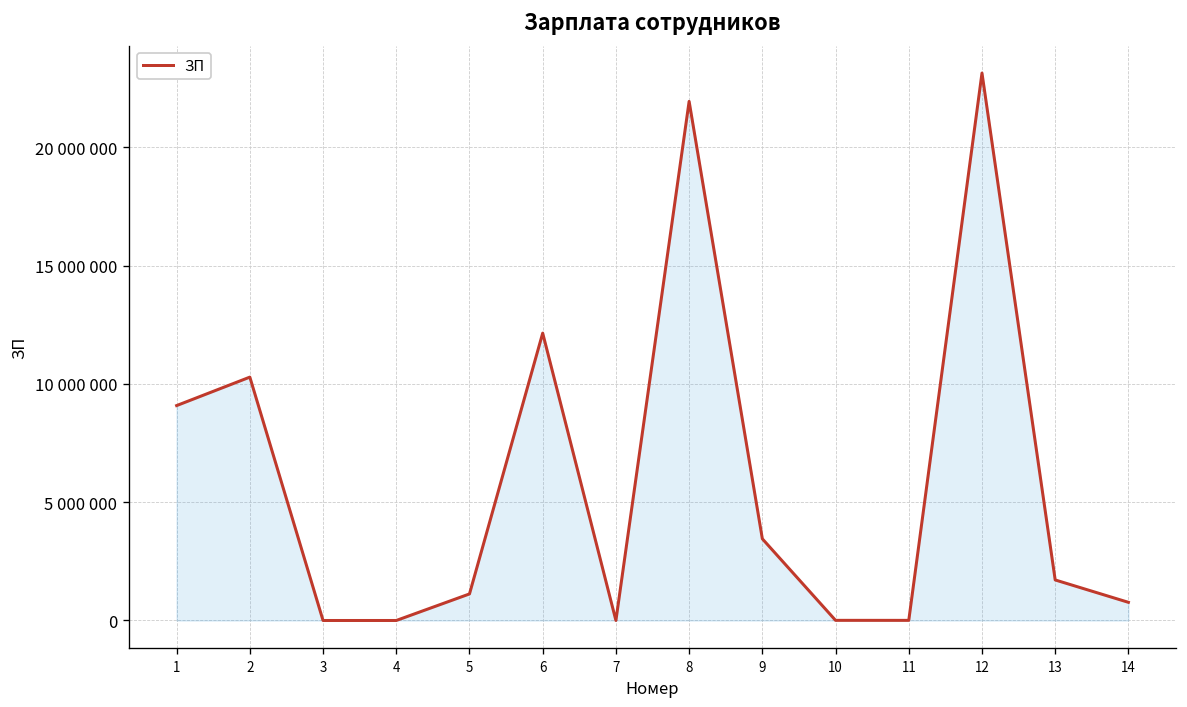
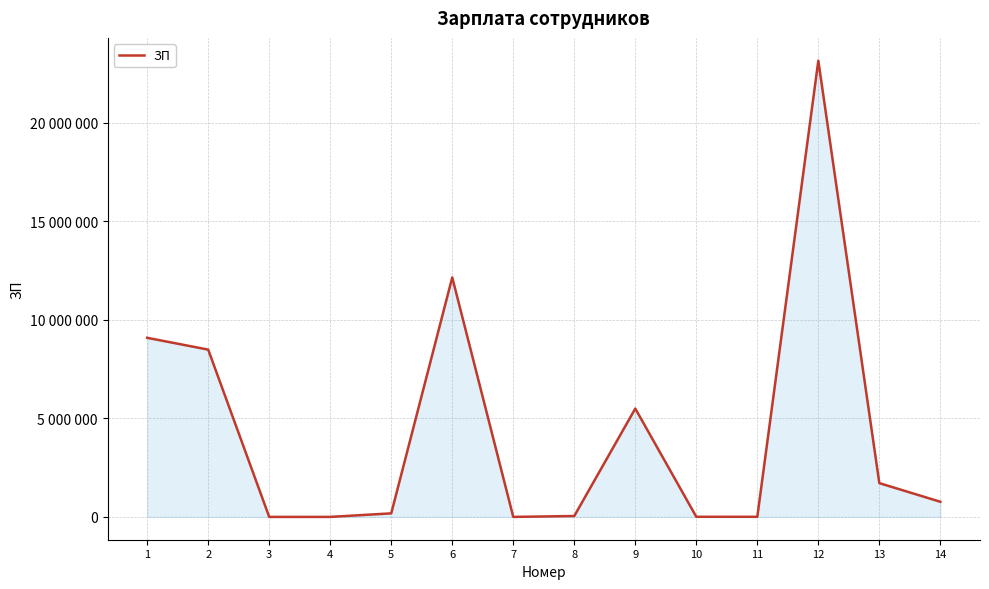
2: 10300000 -> 8500000
5: 1100000 -> 200000
8: 21900000 -> 0
9: 3500000 -> 5500000
